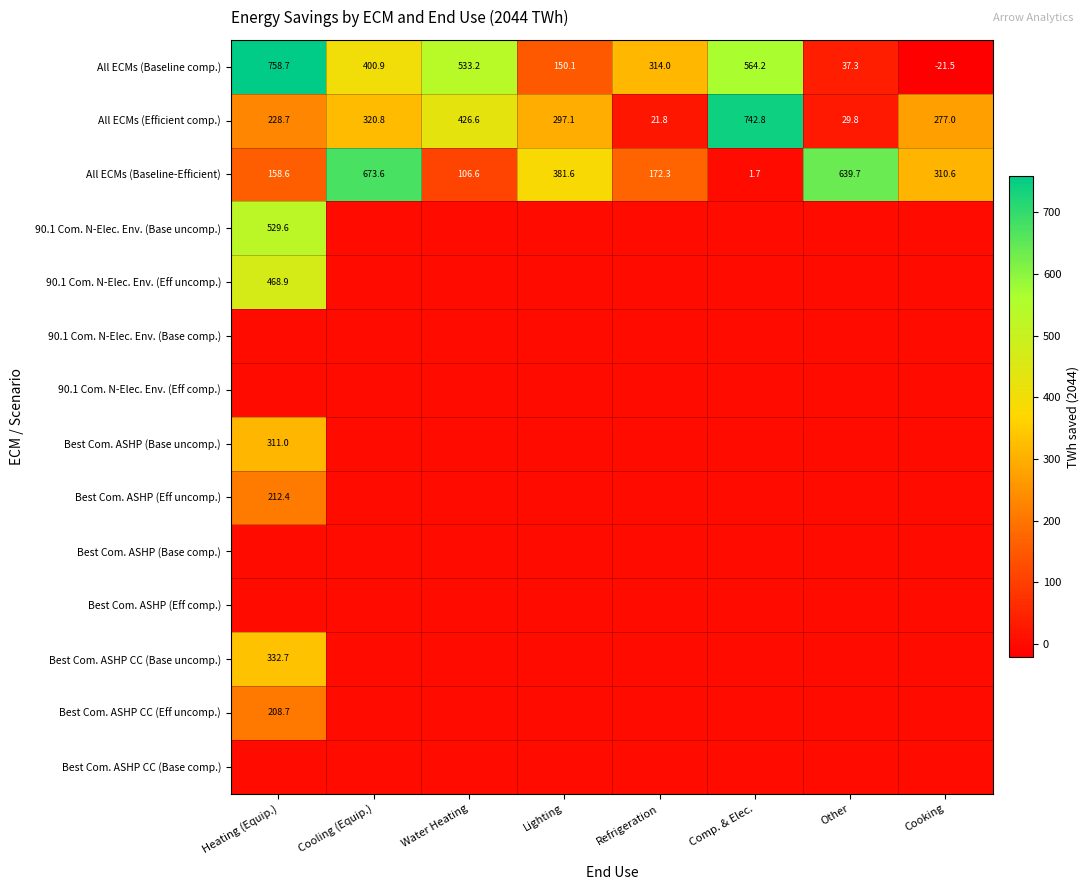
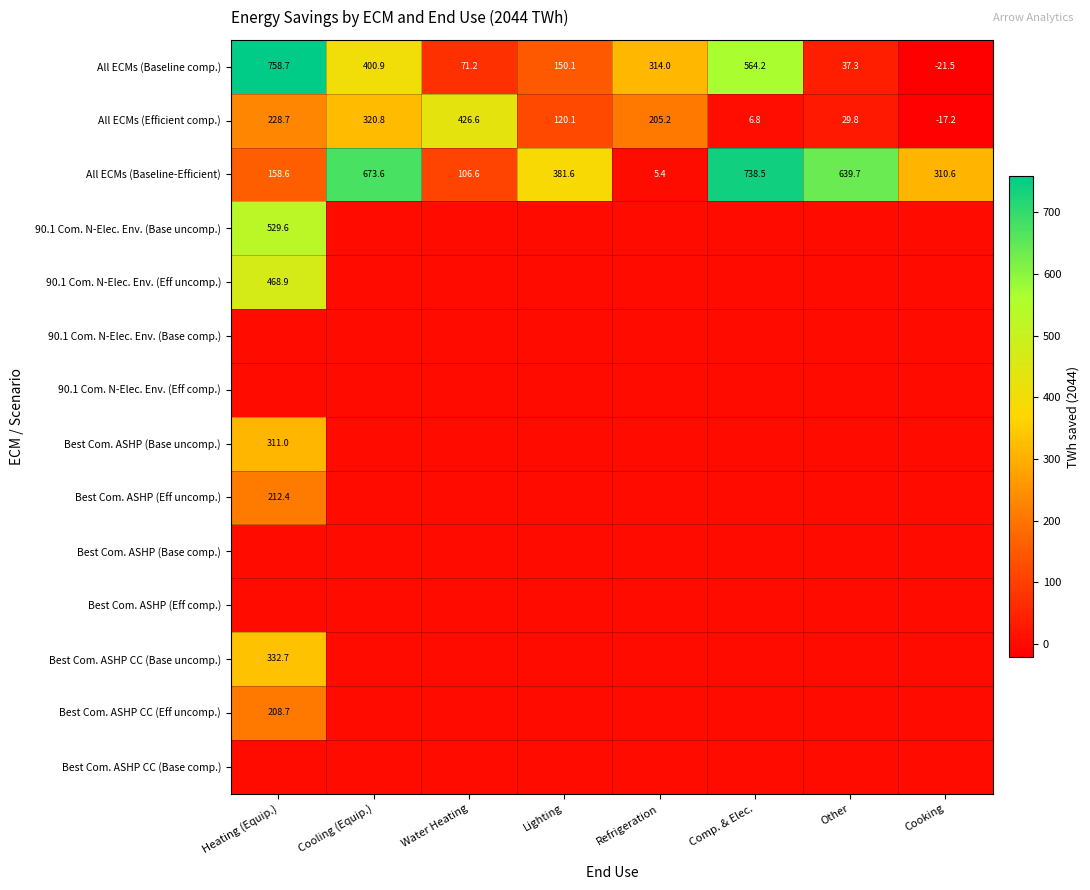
All ECMs (Baseline comp.), Water Heating: 533.2 -> 71.2
All ECMs (Efficient comp.), Lighting: 297.1 -> 120.1
All ECMs (Efficient comp.), Refrigeration: 21.8 -> 205.2
All ECMs (Efficient comp.), Comp. & Elec.: 742.8 -> 6.8
All ECMs (Efficient comp.), Cooking: 277.0 -> -17.2
All ECMs (Baseline-Efficient), Refrigeration: 172.3 -> 5.4
All ECMs (Baseline-Efficient), Comp. & Elec.: 1.7 -> 738.5
